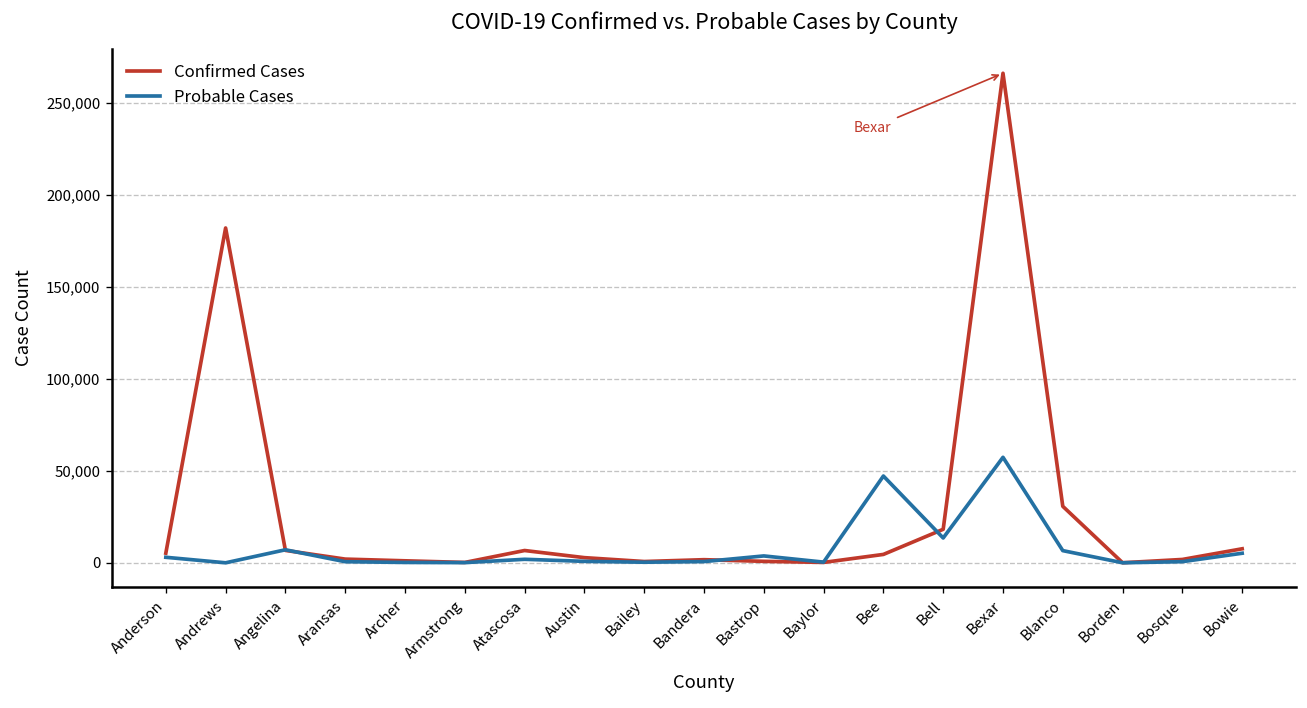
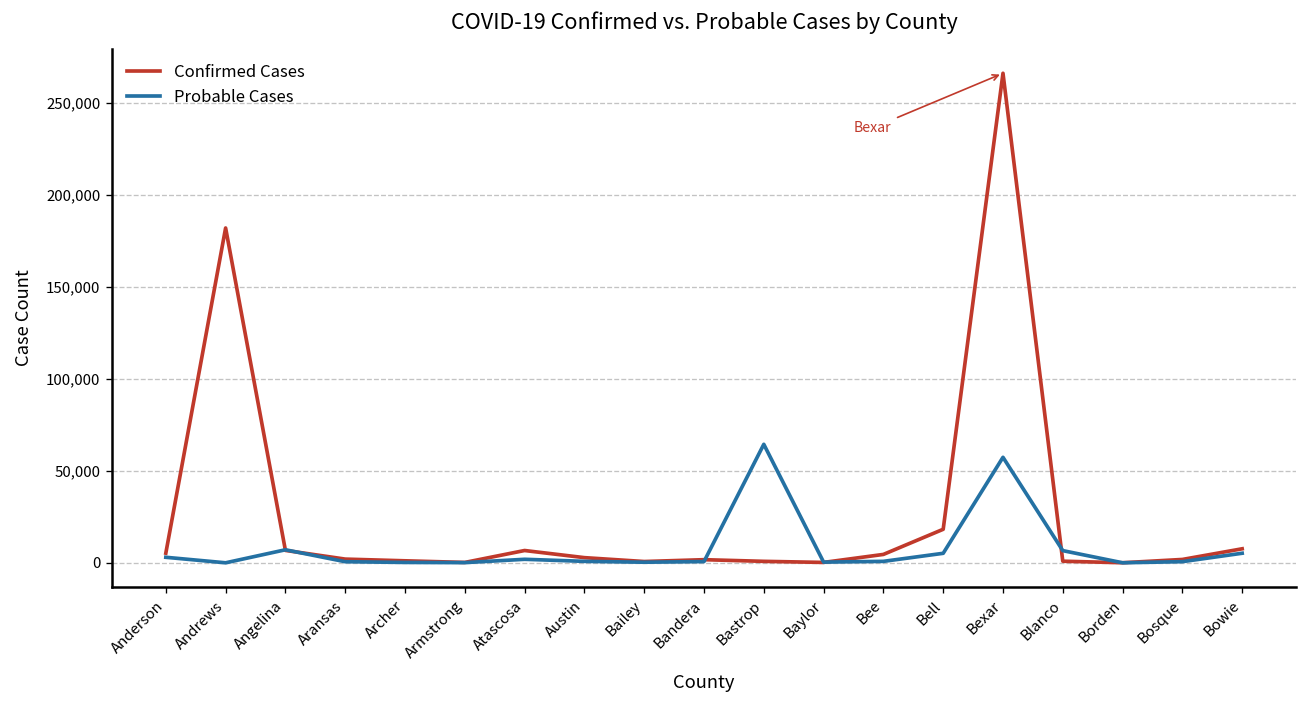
Probable Cases, Bastrop: 4,000 -> 64,000
Probable Cases, Bee: 47,000 -> 1,000
Probable Cases, Bell: 13,000 -> 5,000
Confirmed Cases, Blanco: 31,000 -> 1,000
